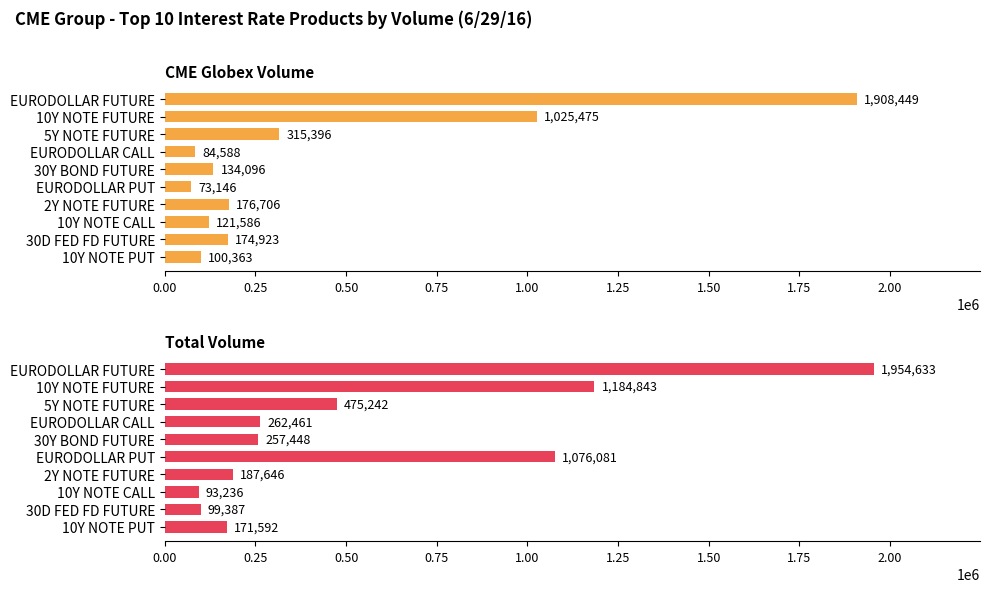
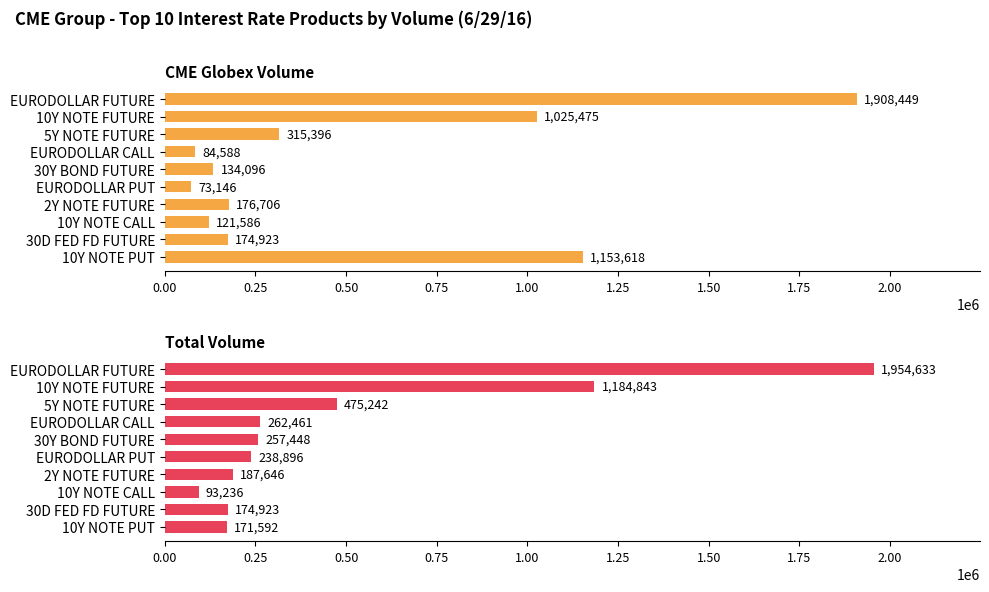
CME Globex Volume, 10Y NOTE PUT: 100,363 -> 1,153,618
Total Volume, EURODOLLAR PUT: 1,076,081 -> 238,896
Total Volume, 30D FED FD FUTURE: 99,387 -> 174,923
